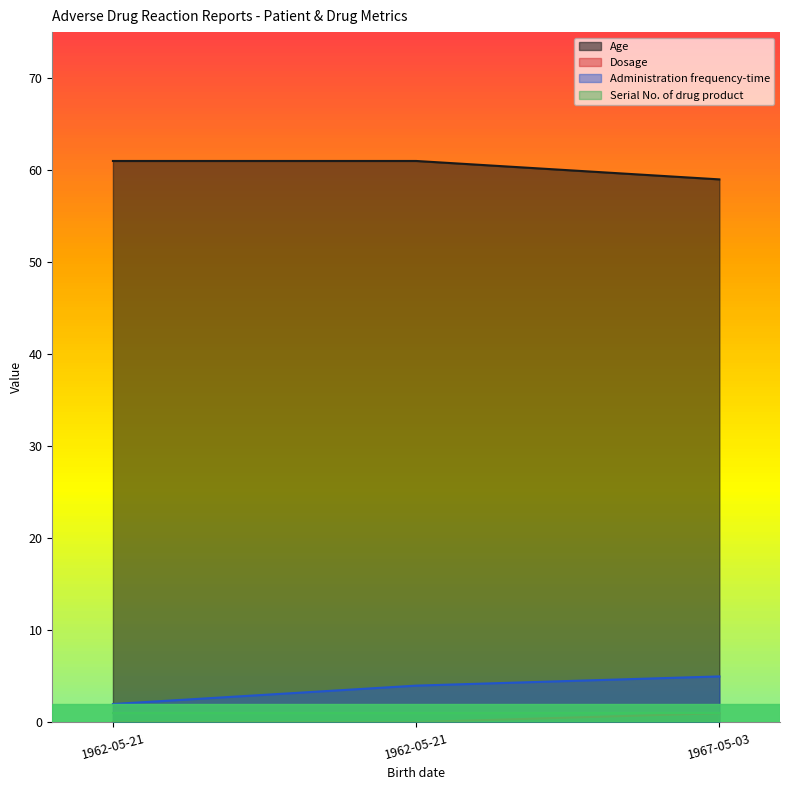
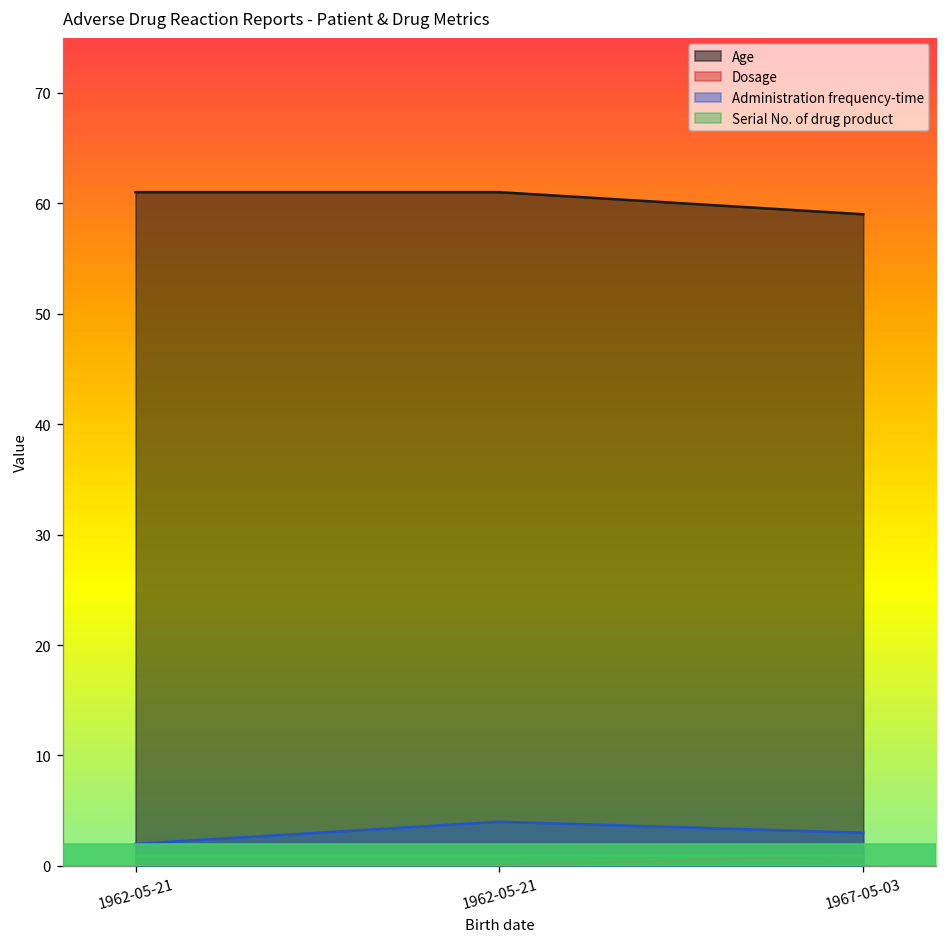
Administration frequency-time, 1967-05-03: 5 -> 3
